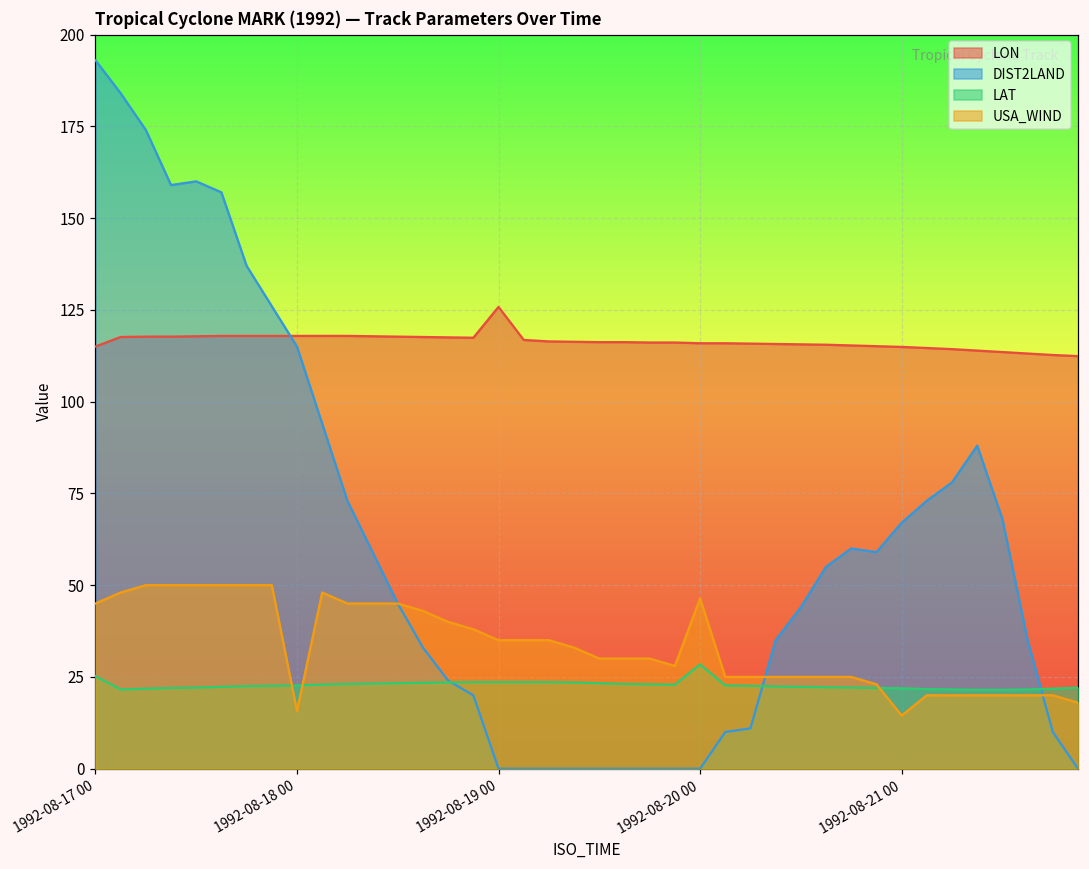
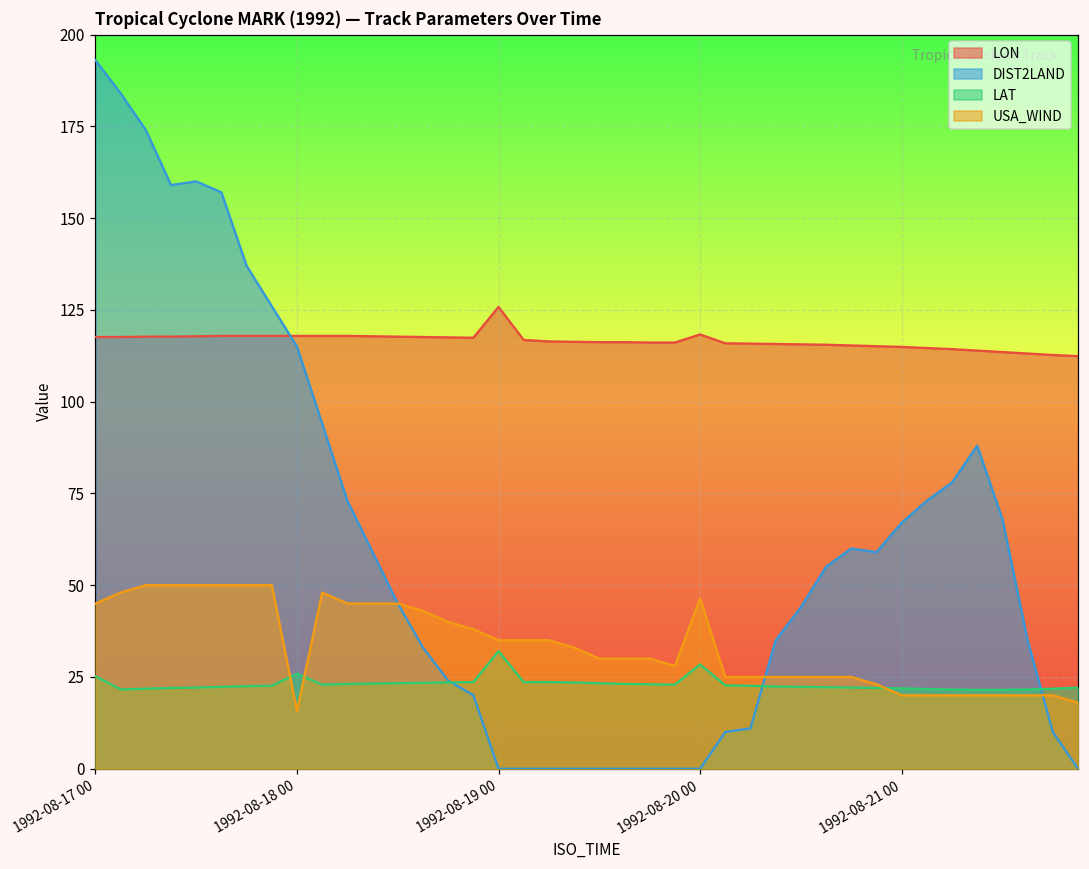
LON, 1992-08-17 00: 115 -> 118
LAT, 1992-08-18 00: 23 -> 26
LAT, 1992-08-19 00: 24 -> 32
LON, 1992-08-20 00: 116 -> 118
USA_WIND, 1992-08-21 00: 15 -> 20
